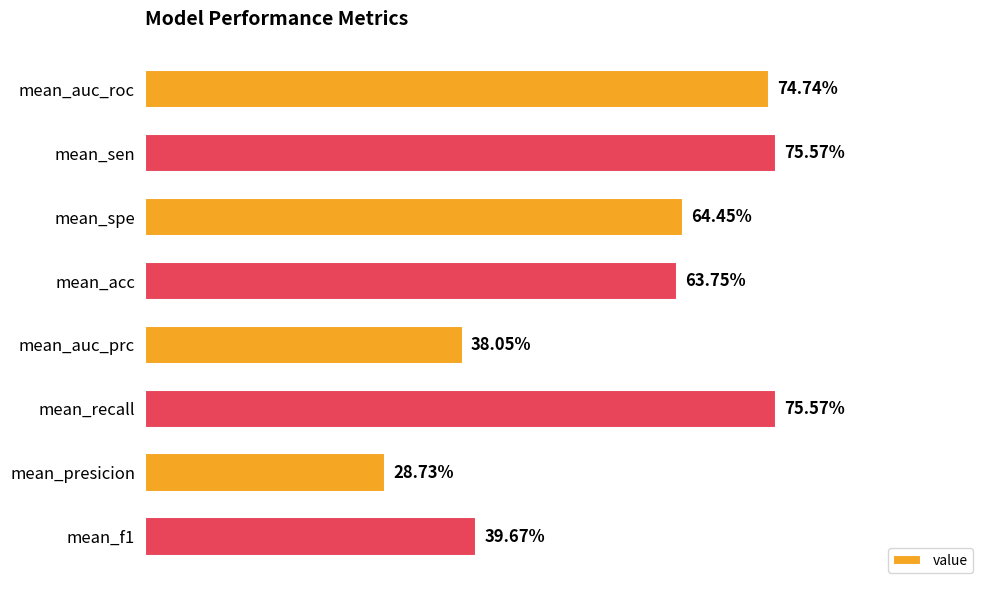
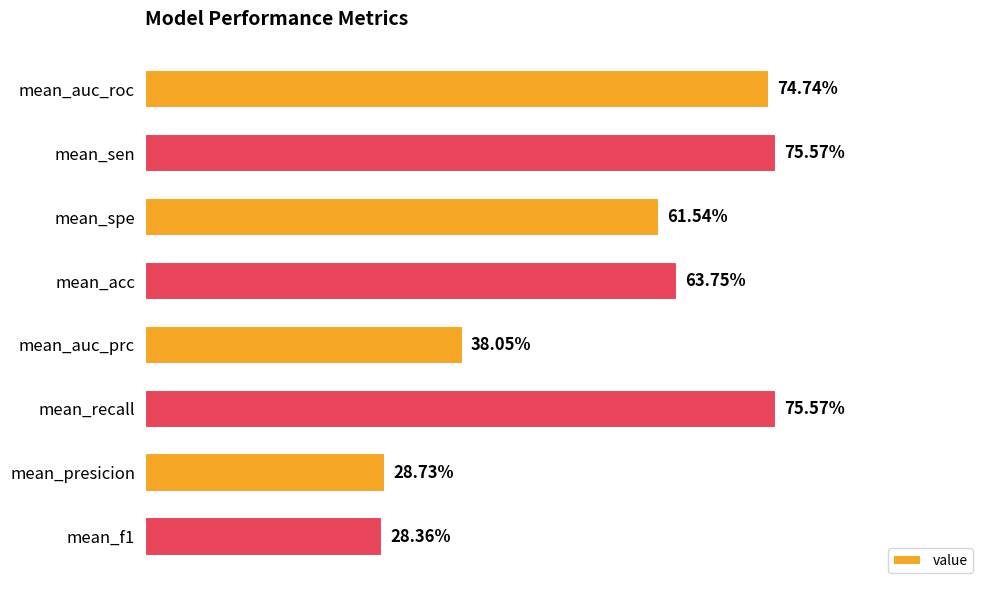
mean_spe: 64.45% -> 61.54%
mean_f1: 39.67% -> 28.36%
